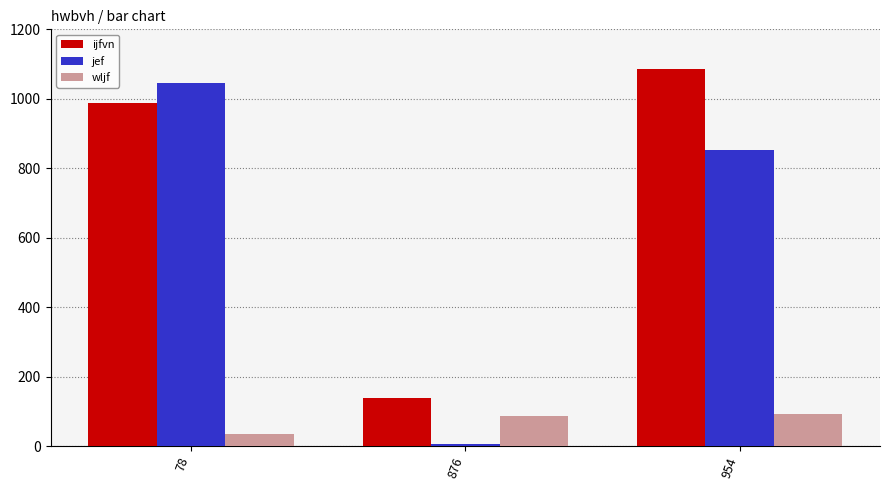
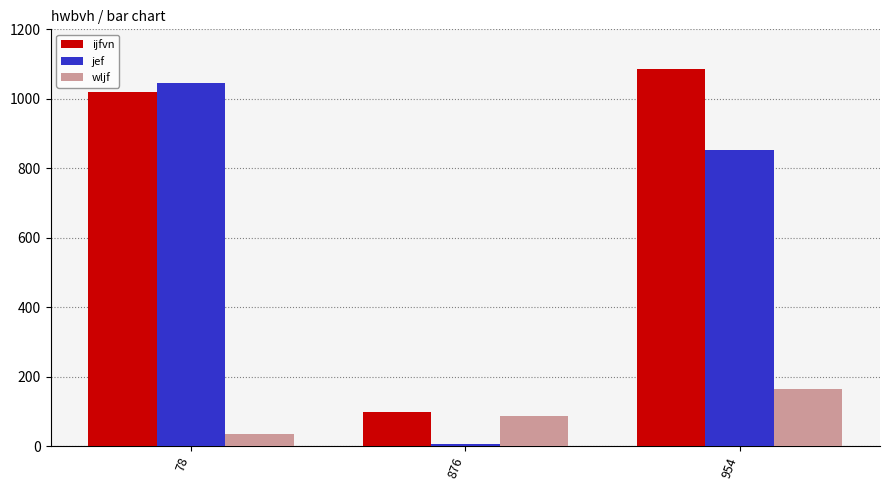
ijfvn, 78: 990 -> 1020
ijfvn, 876: 140 -> 100
wljf, 954: 90 -> 160
